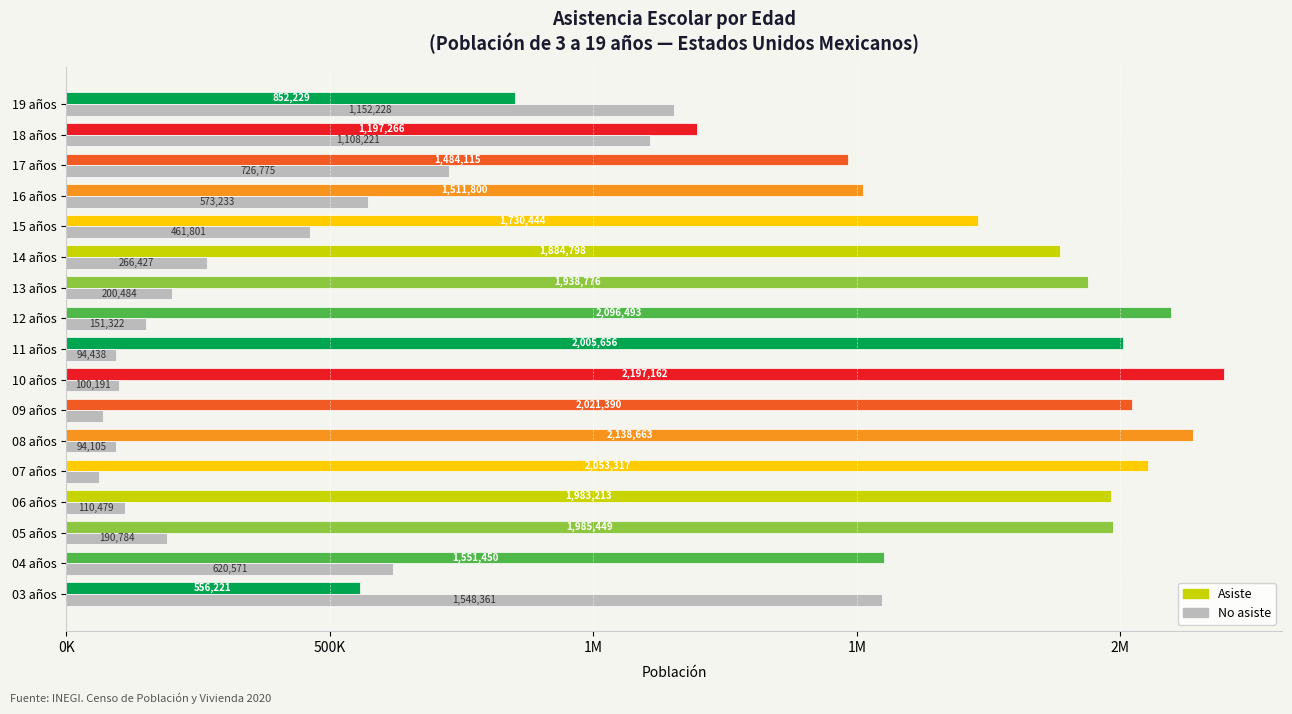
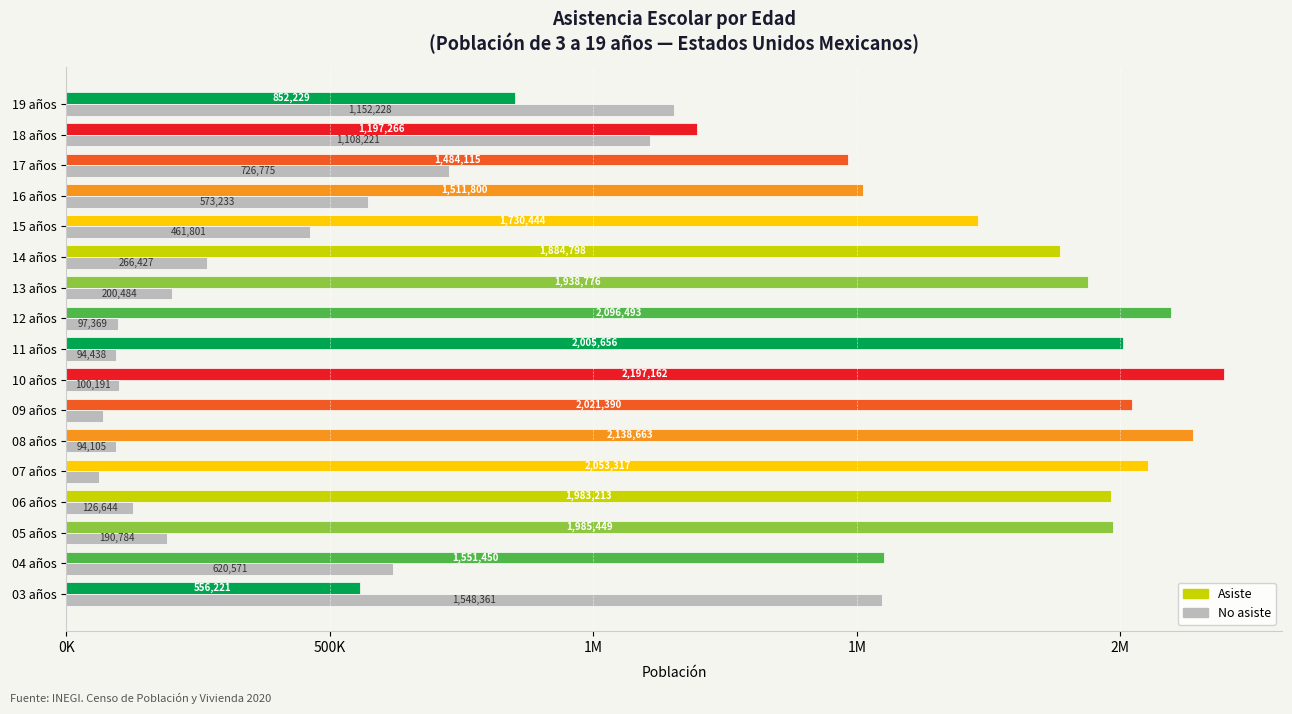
No asiste, 12 años: 151,322 -> 97,369
No asiste, 06 años: 110,479 -> 126,644
